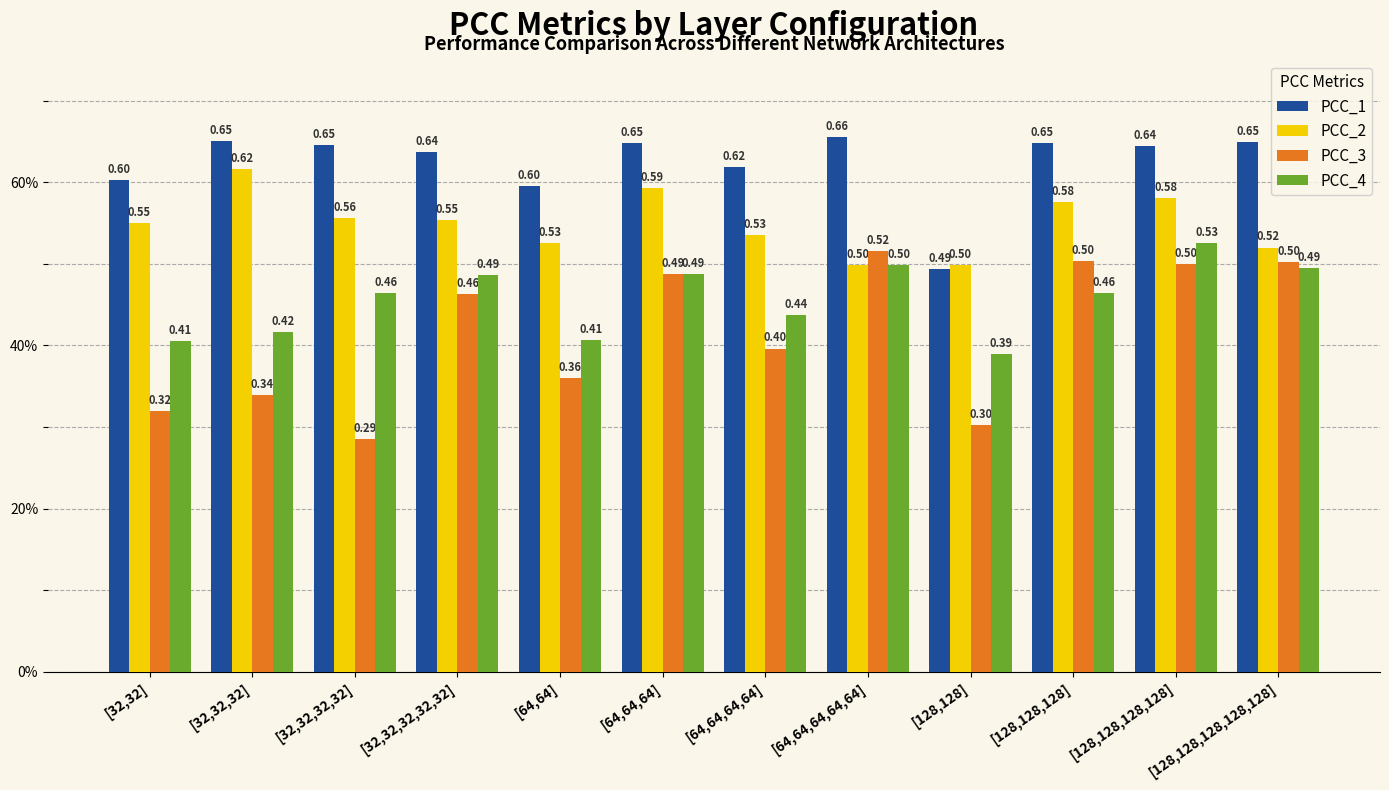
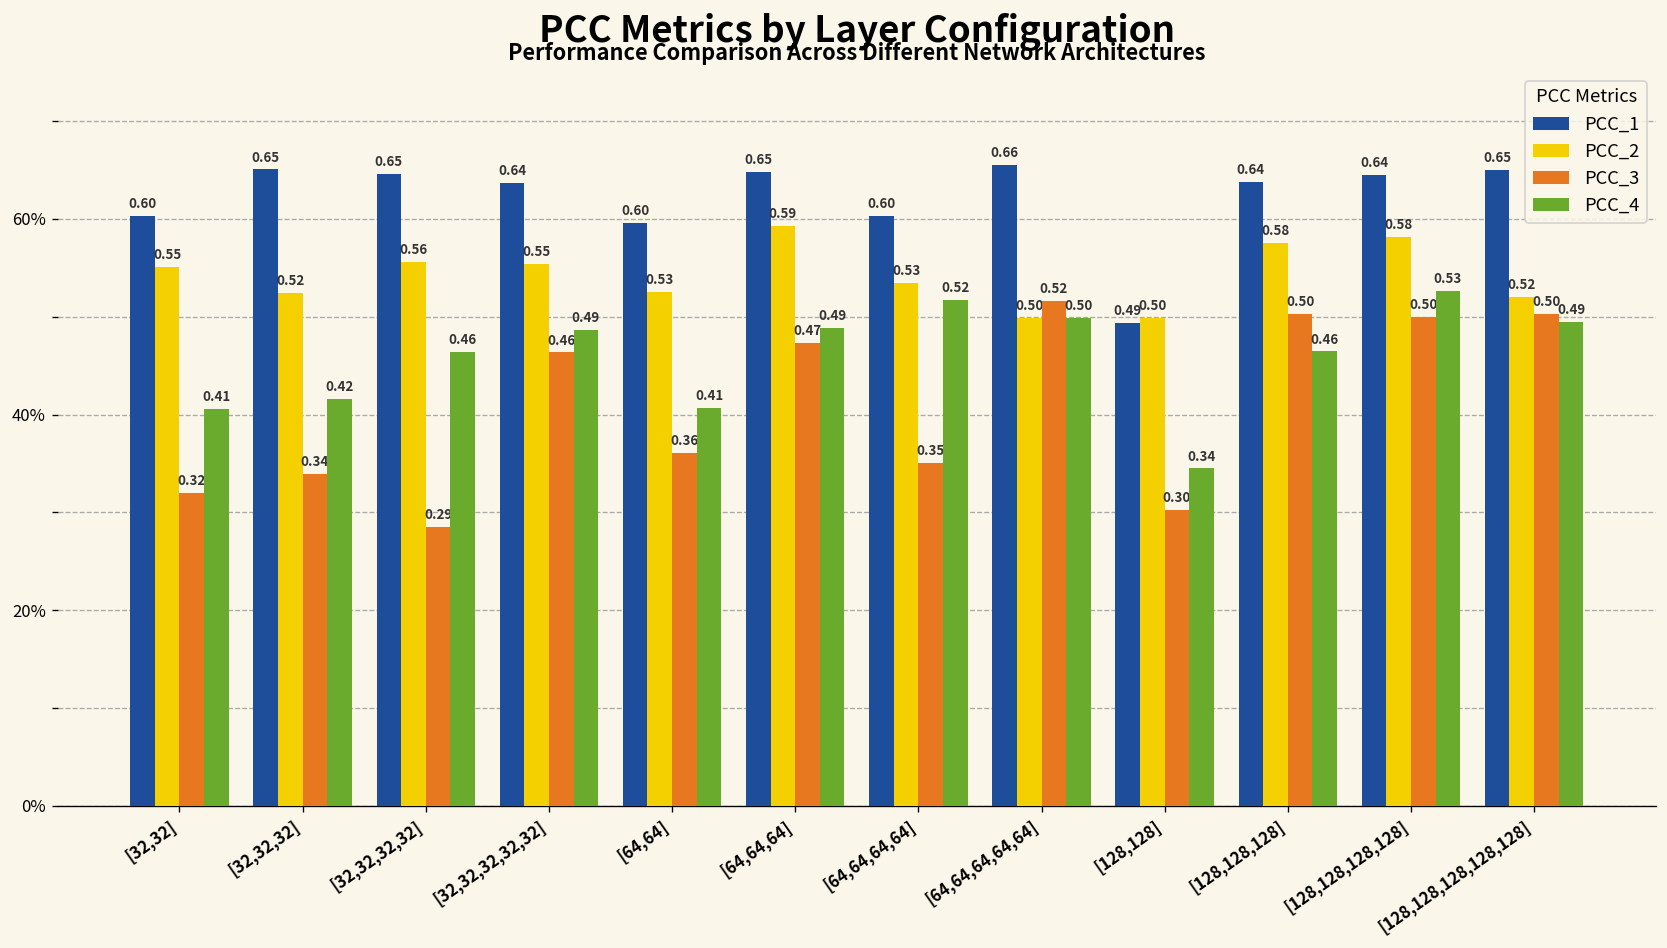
PCC_2, [32,32,32]: 0.62 -> 0.52
PCC_3, [64,64,64]: 0.49 -> 0.47
PCC_1, [64,64,64,64]: 0.62 -> 0.60
PCC_3, [64,64,64,64]: 0.40 -> 0.35
PCC_4, [64,64,64,64]: 0.44 -> 0.52
PCC_4, [128,128]: 0.39 -> 0.34
PCC_1, [128,128,128]: 0.65 -> 0.64
